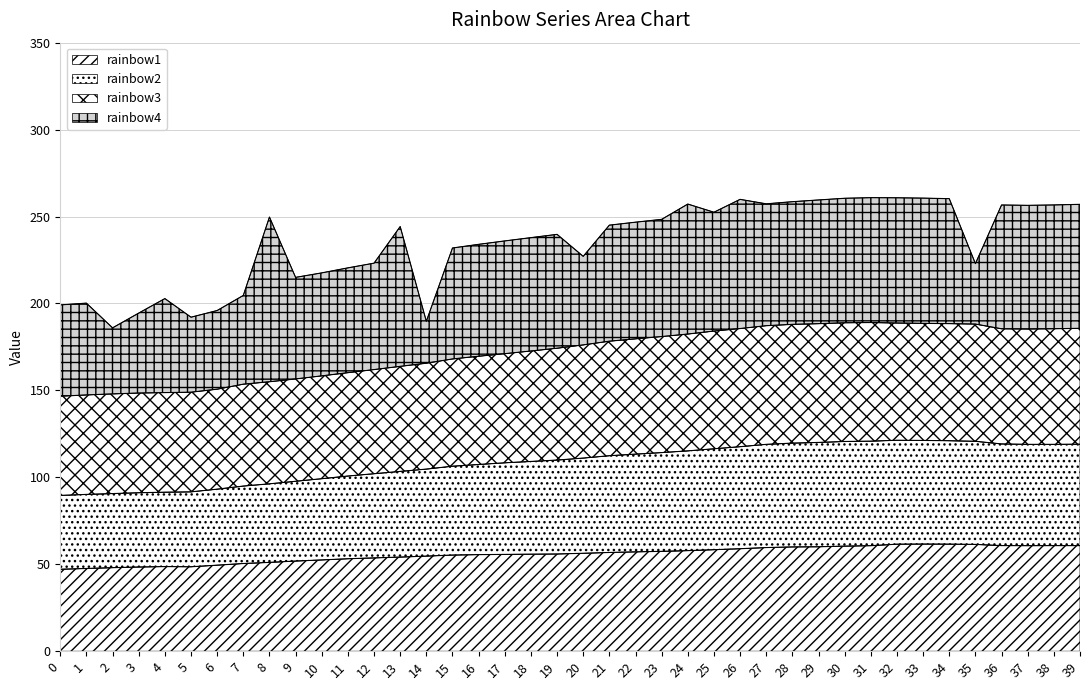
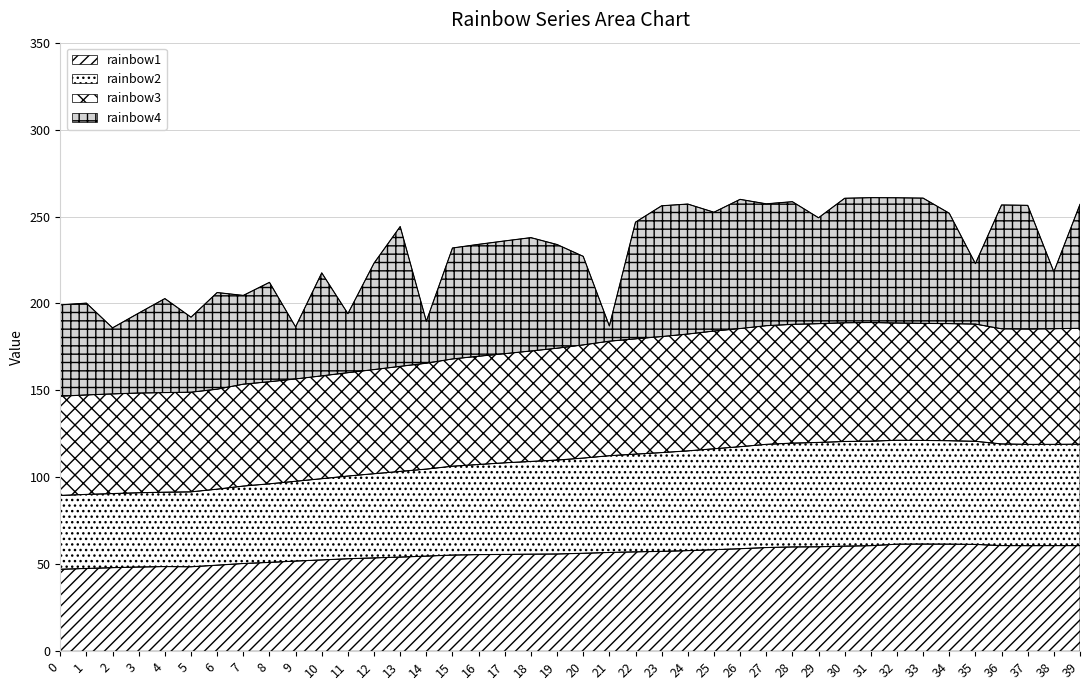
rainbow4, 6: 45 -> 56
rainbow4, 8: 95 -> 57
rainbow4, 9: 58 -> 30
rainbow4, 11: 60 -> 34
rainbow4, 19: 65 -> 60
rainbow4, 21: 67 -> 9
rainbow4, 23: 67 -> 75
rainbow4, 29: 71 -> 61
rainbow4, 34: 72 -> 64
rainbow4, 38: 71 -> 33
